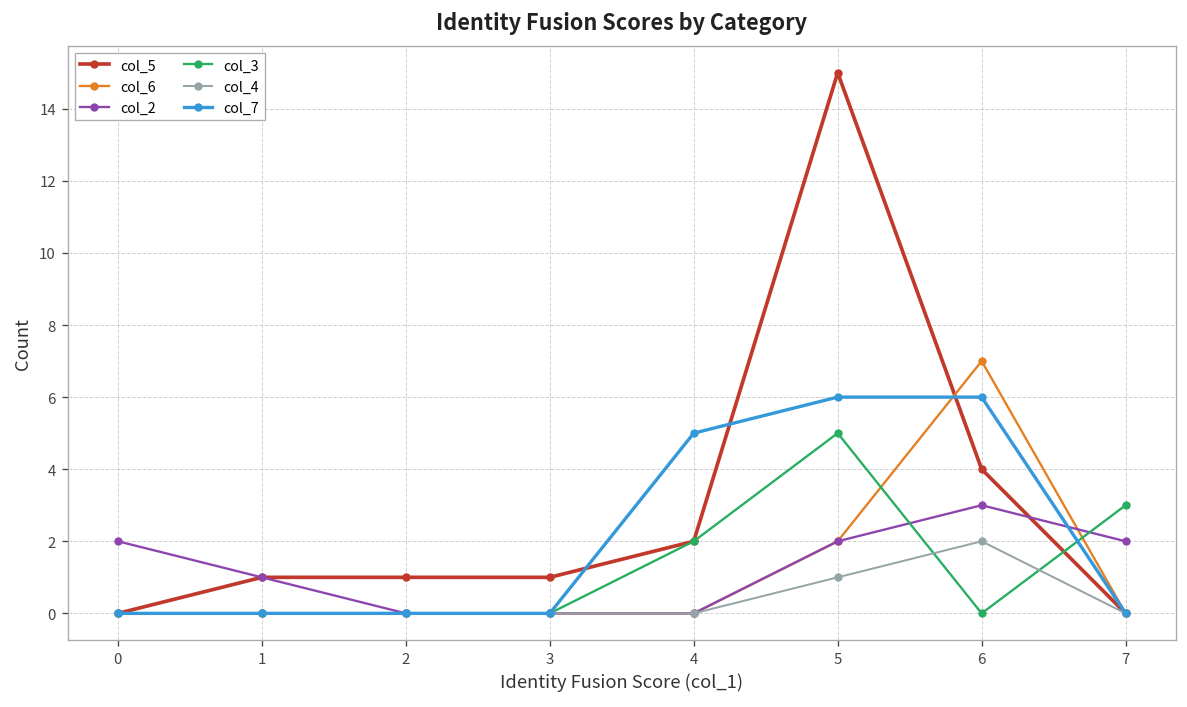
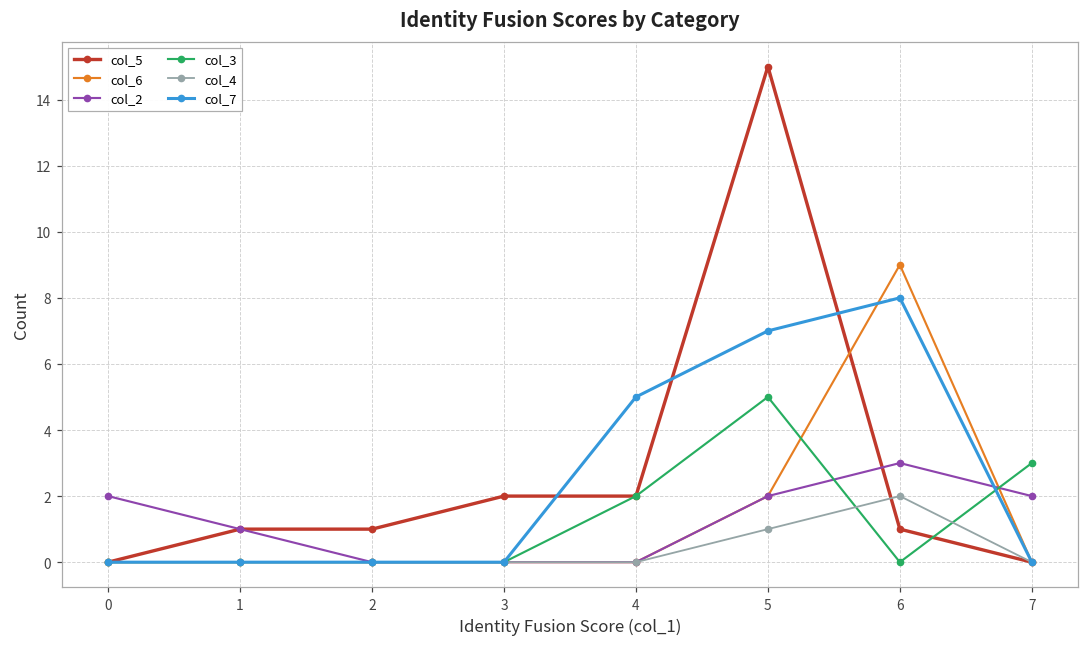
col_5, 3: 1 -> 2
col_7, 5: 6 -> 7
col_5, 6: 4 -> 1
col_6, 6: 7 -> 9
col_7, 6: 6 -> 8
